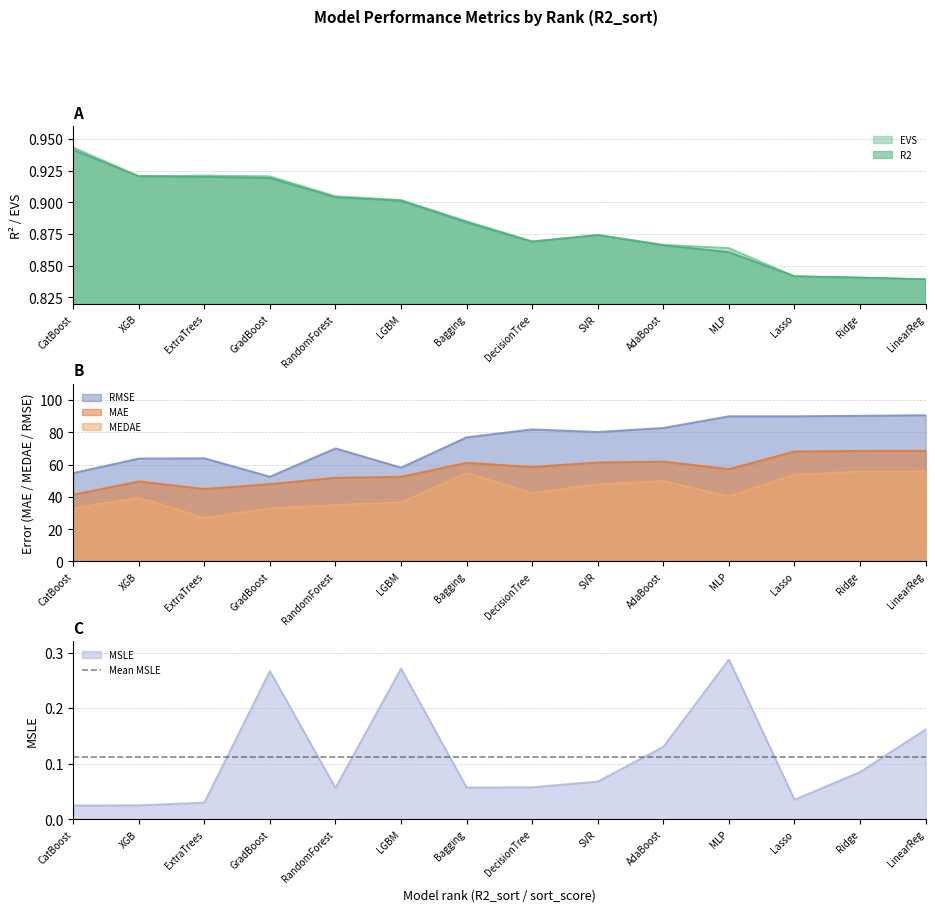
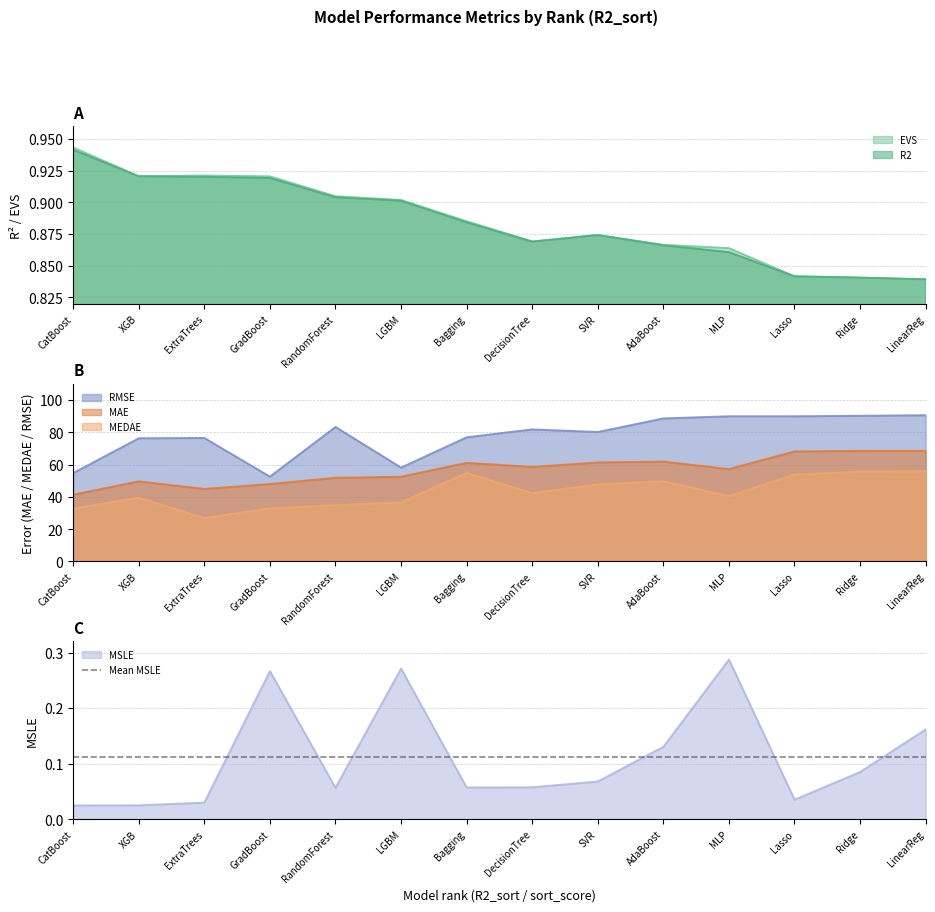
B, RMSE, XGB: 64 -> 76
B, RMSE, ExtraTrees: 64 -> 76
B, RMSE, RandomForest: 70 -> 83
B, RMSE, AdaBoost: 83 -> 89
